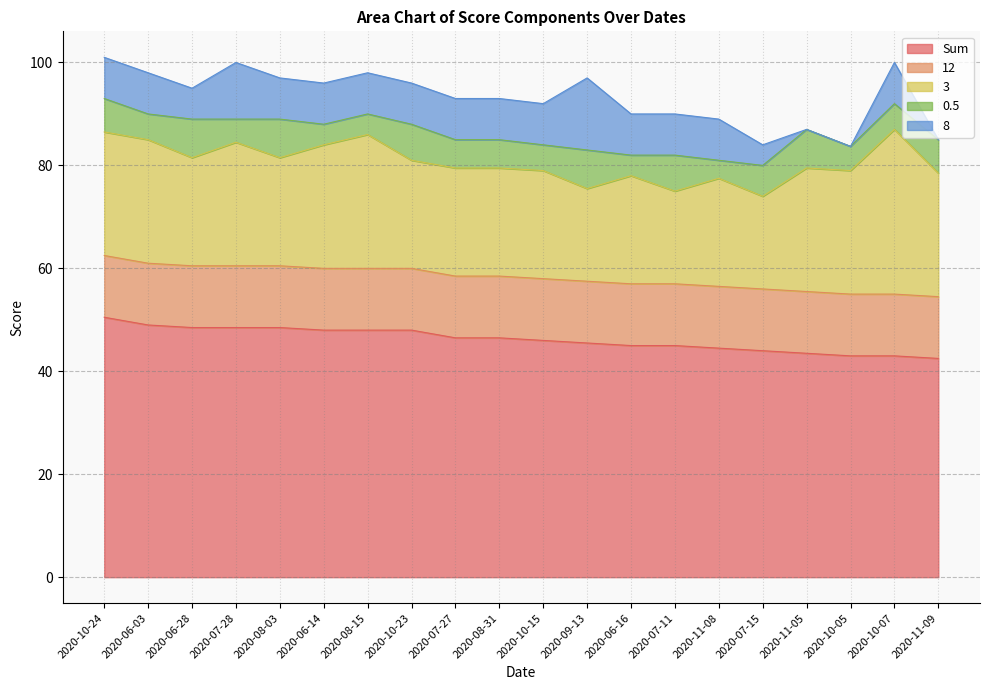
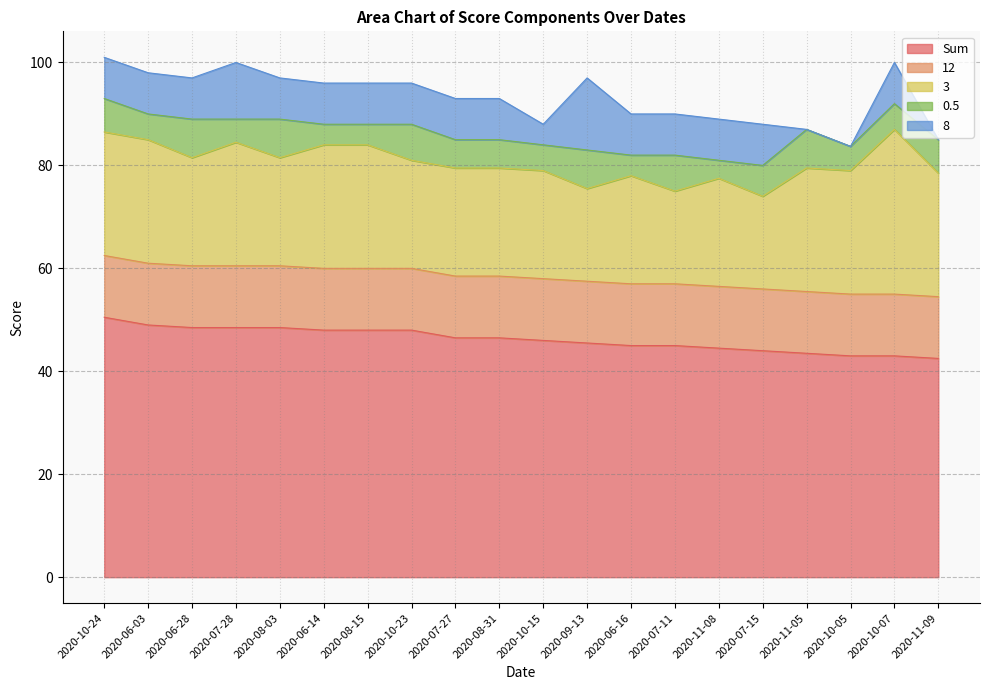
8, 2020-06-28: 6 -> 8
3, 2020-08-15: 26 -> 24
8, 2020-10-15: 8 -> 4
8, 2020-07-15: 4 -> 8
